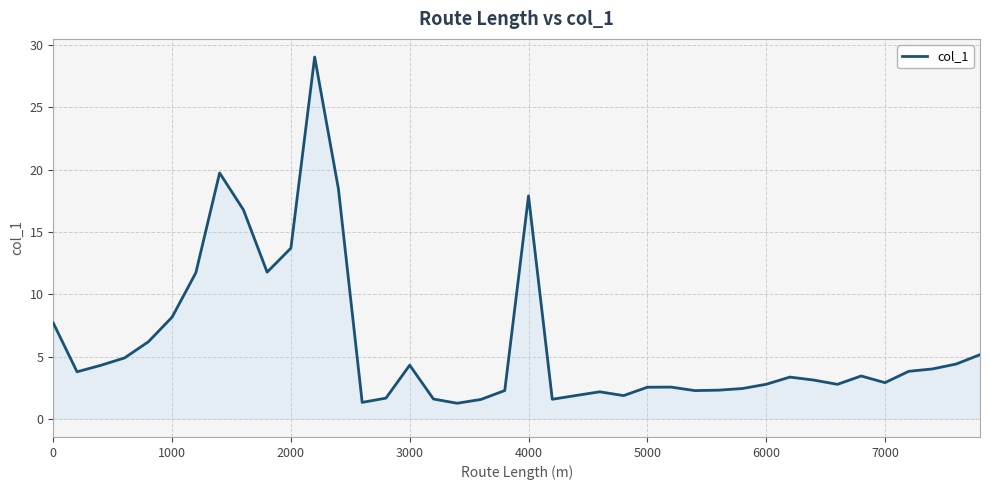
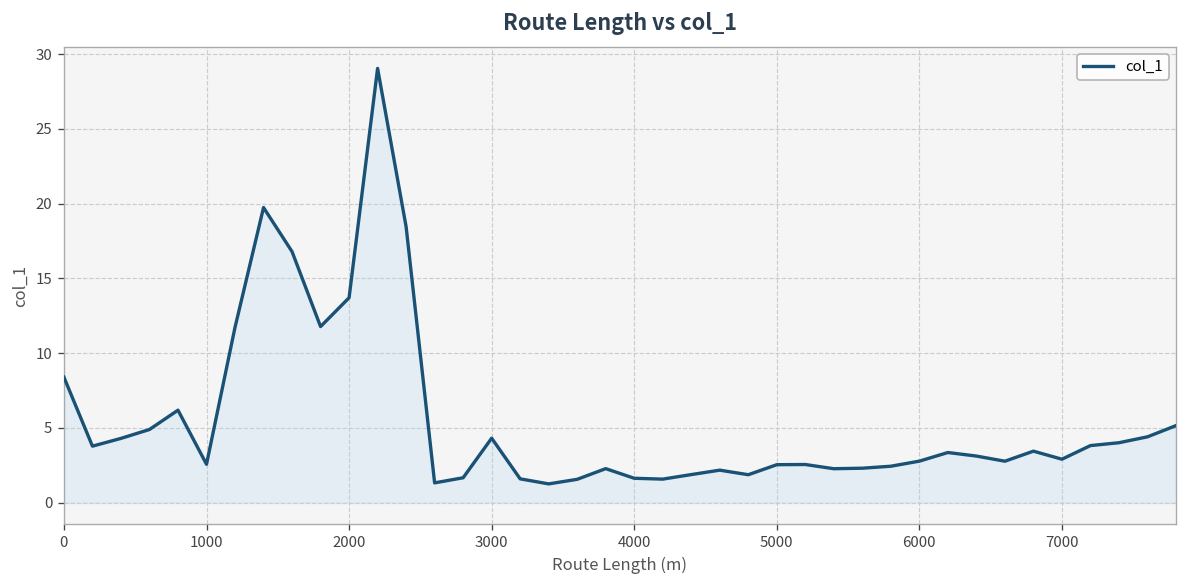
0: 7.7 -> 8.4
1000: 8.2 -> 2.6
4000: 17.9 -> 1.6
